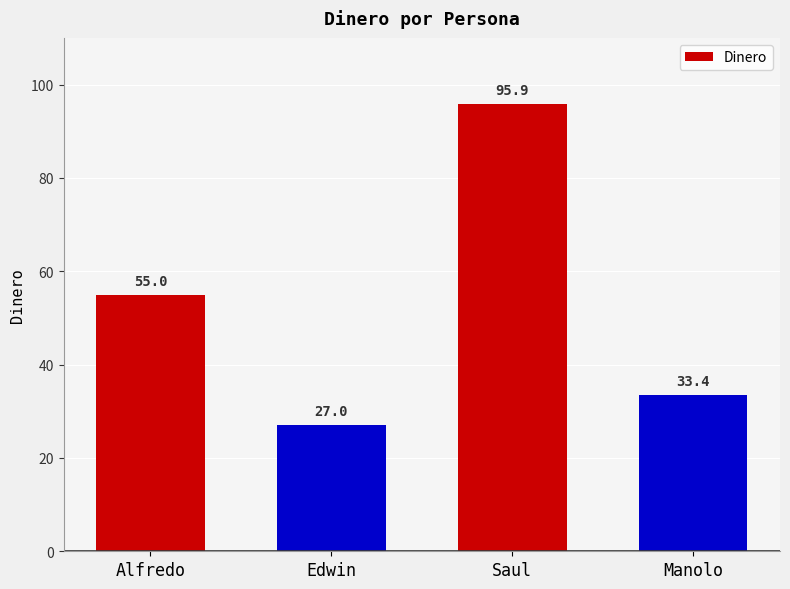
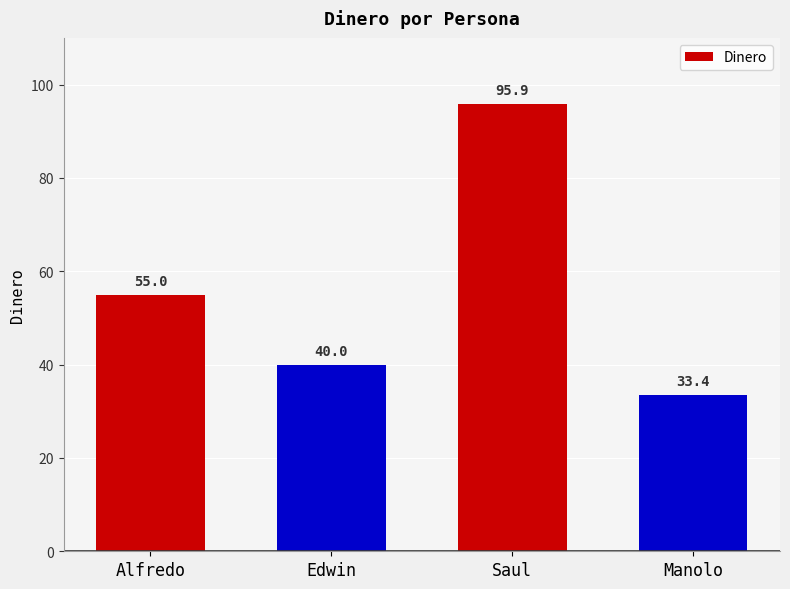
Edwin: 27.0 -> 40.0
